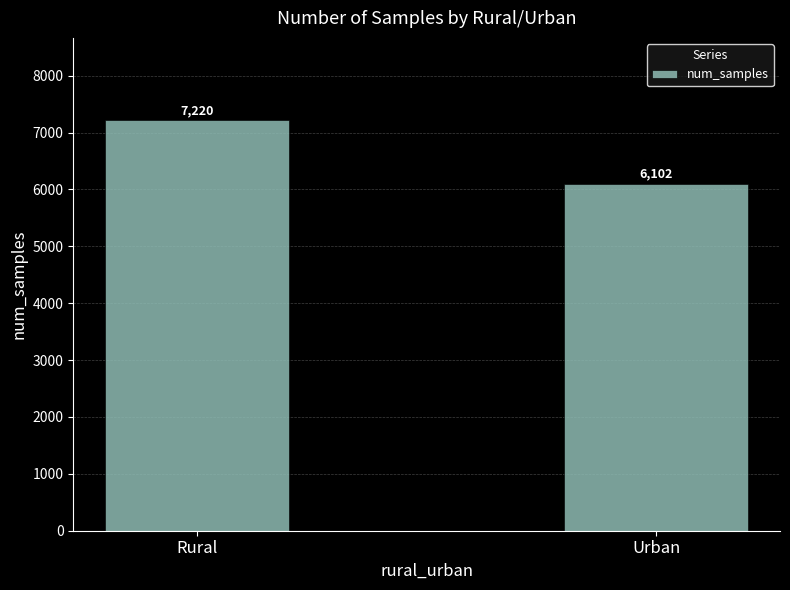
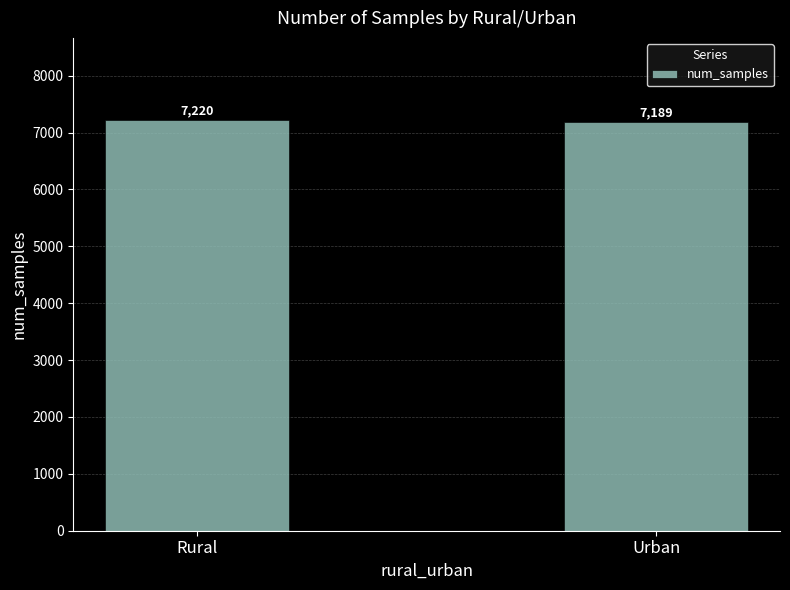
Urban: 6,102 -> 7,189
